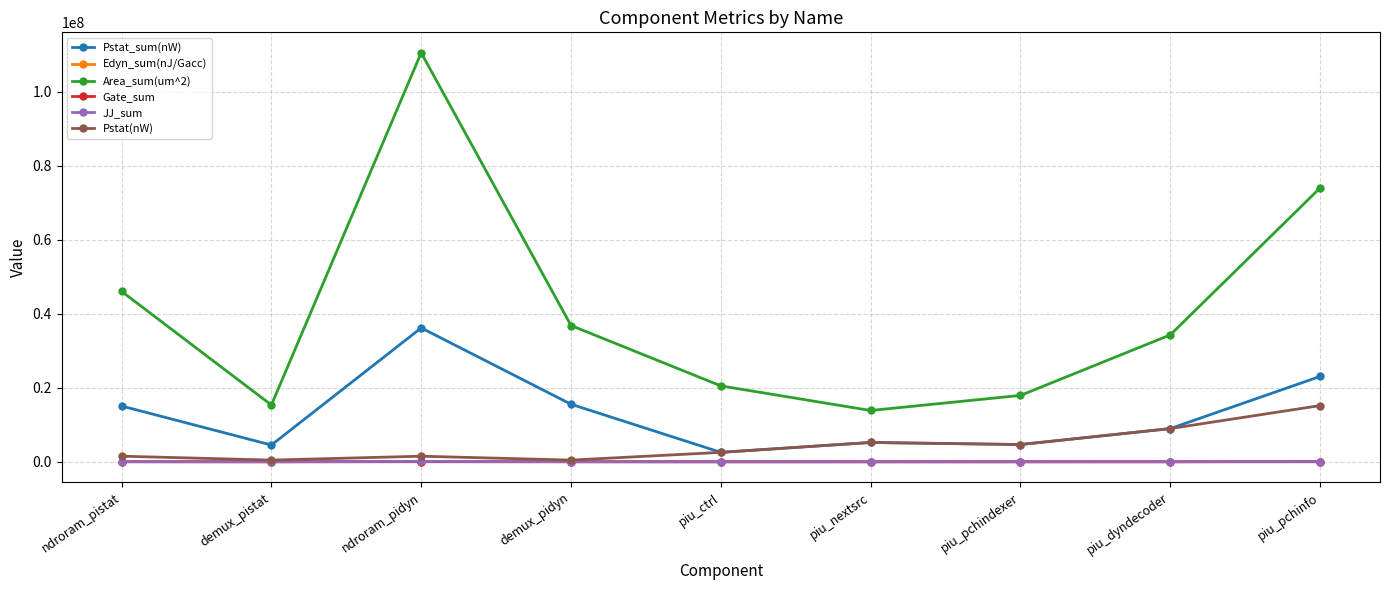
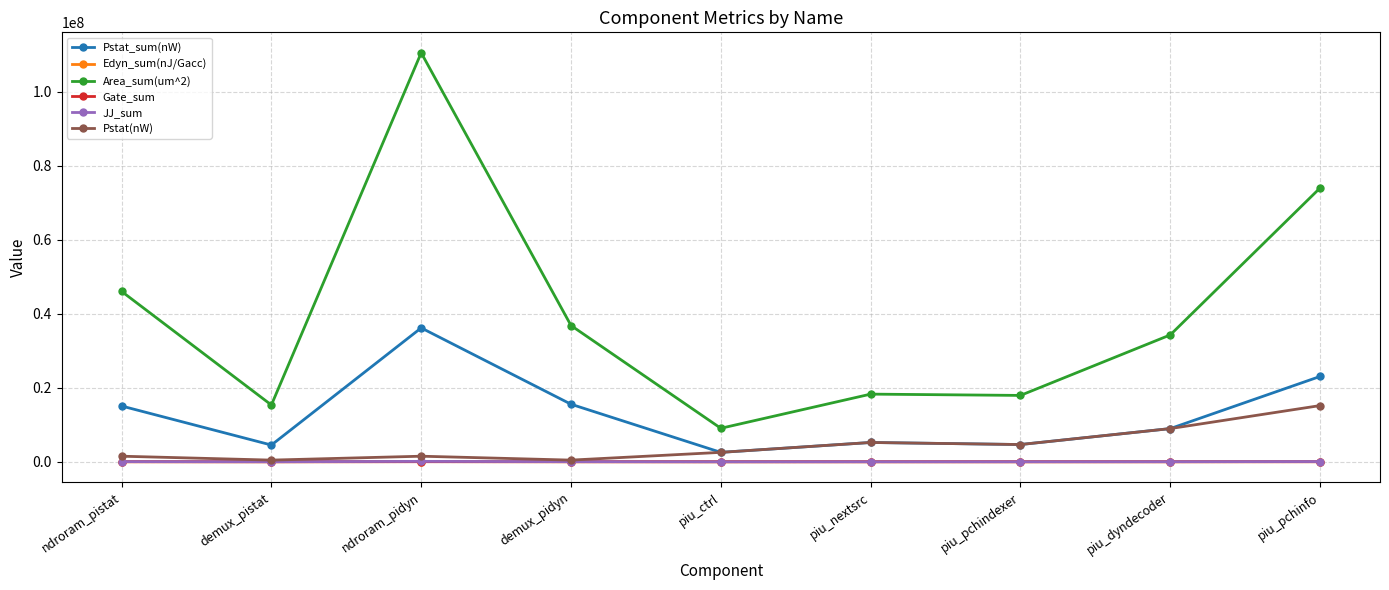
Area_sum(um^2), piu_ctrl: 21000000 -> 9000000
Area_sum(um^2), piu_nextsrc: 14000000 -> 18000000
